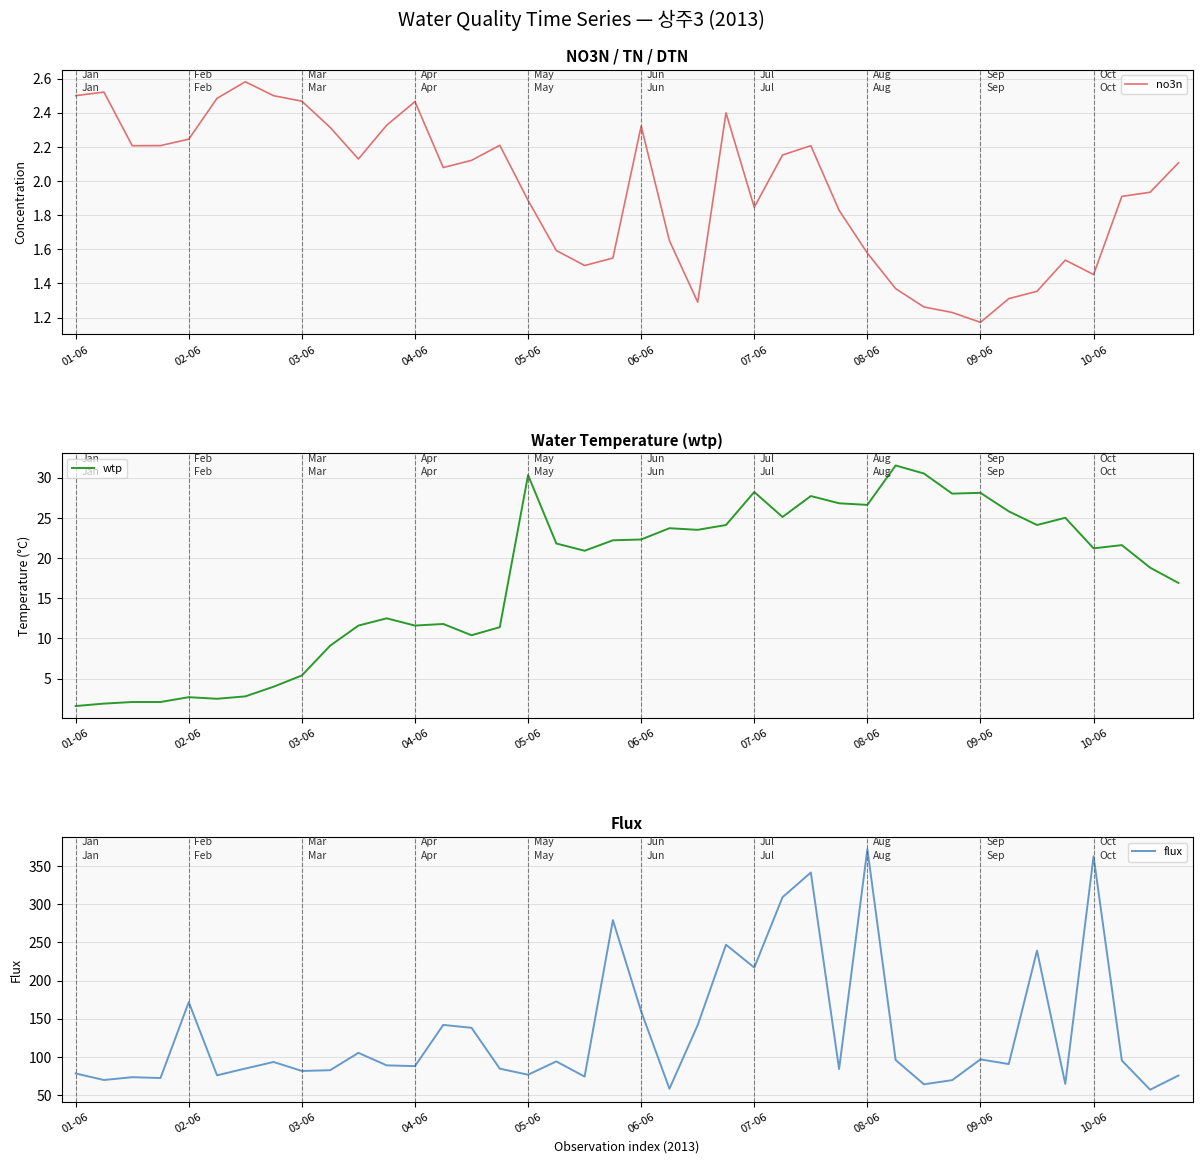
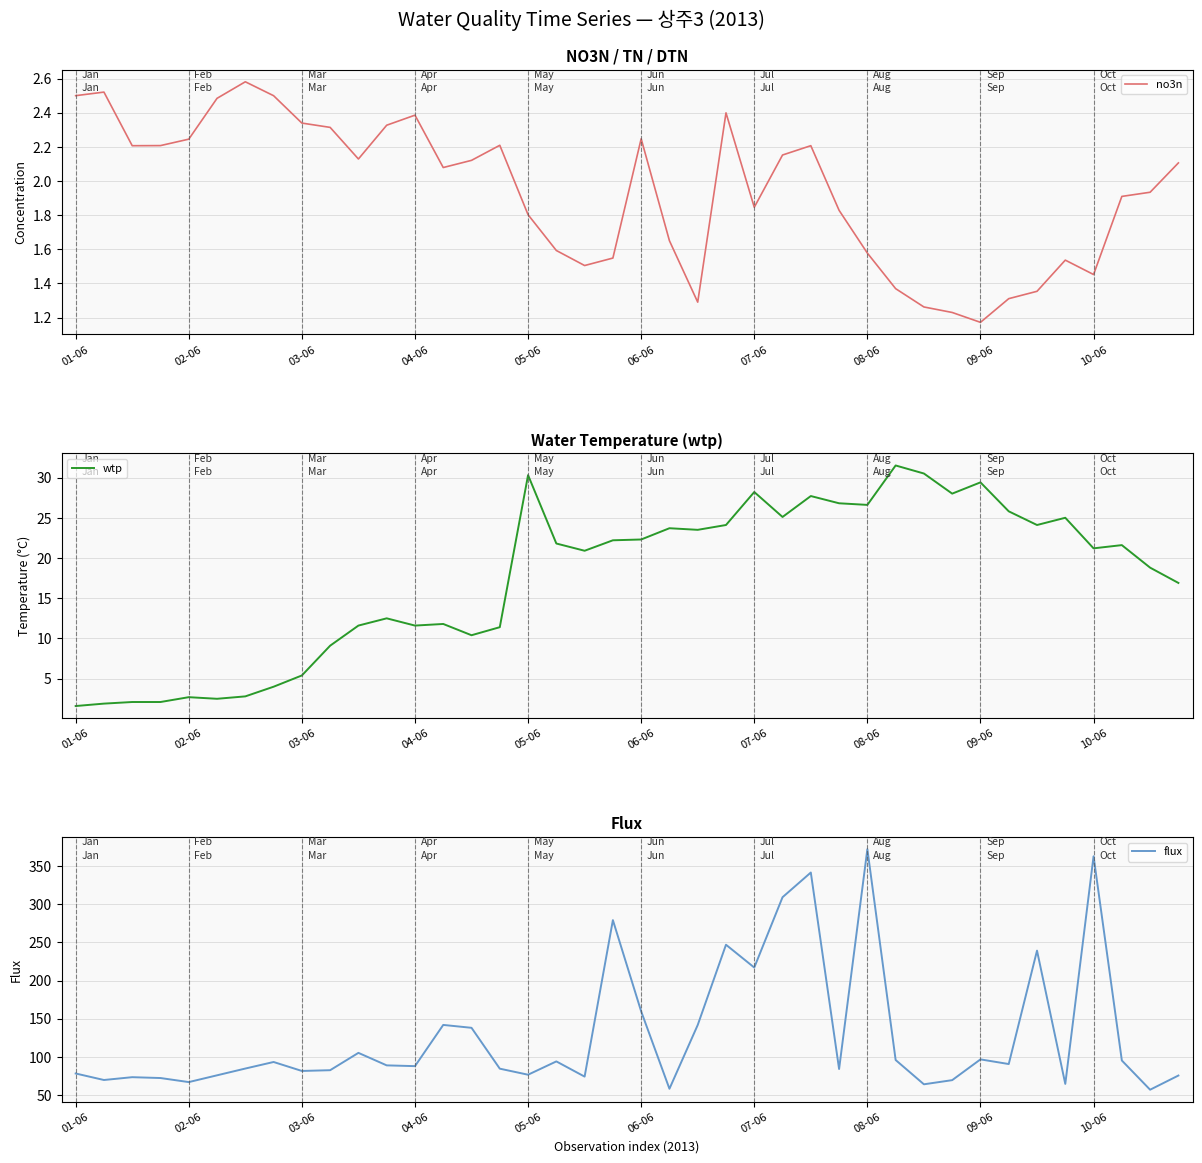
NO3N / TN / DTN, 03-06: 2.47 -> 2.34
NO3N / TN / DTN, 04-06: 2.47 -> 2.39
NO3N / TN / DTN, 05-06: 1.89 -> 1.80
NO3N / TN / DTN, 06-06: 2.32 -> 2.25
Water Temperature (wtp), 09-06: 28 -> 29
Flux, 02-06: 170 -> 70
